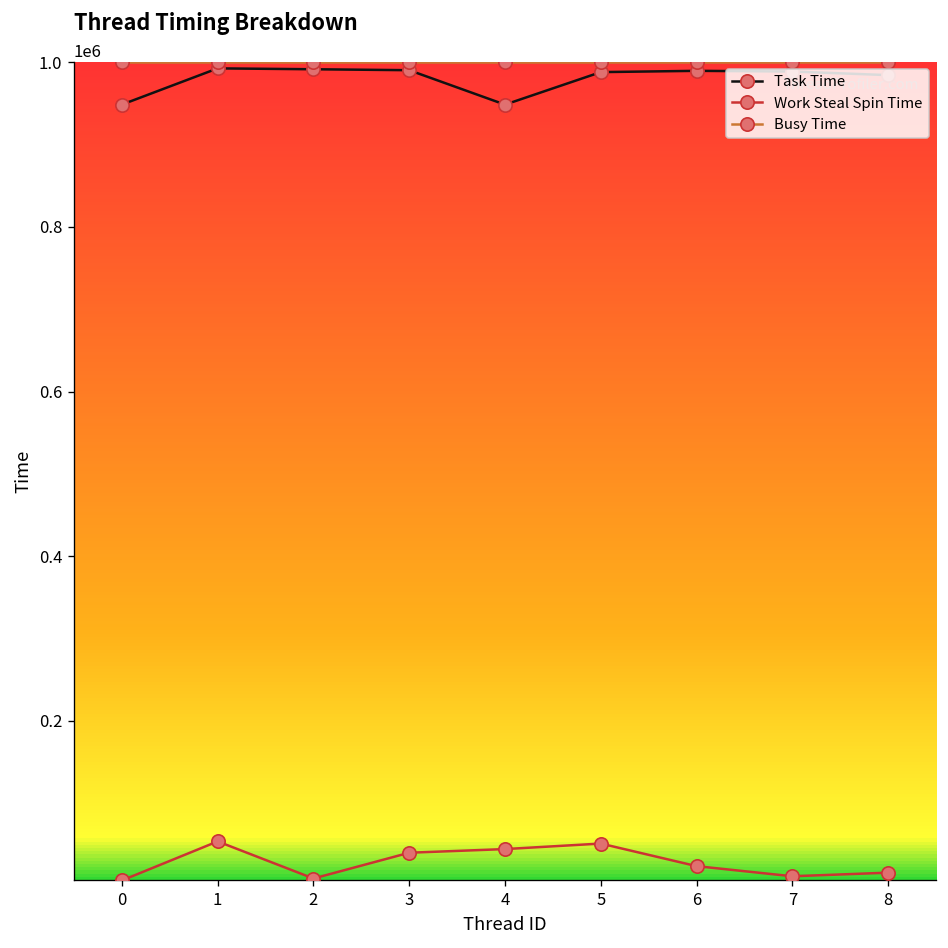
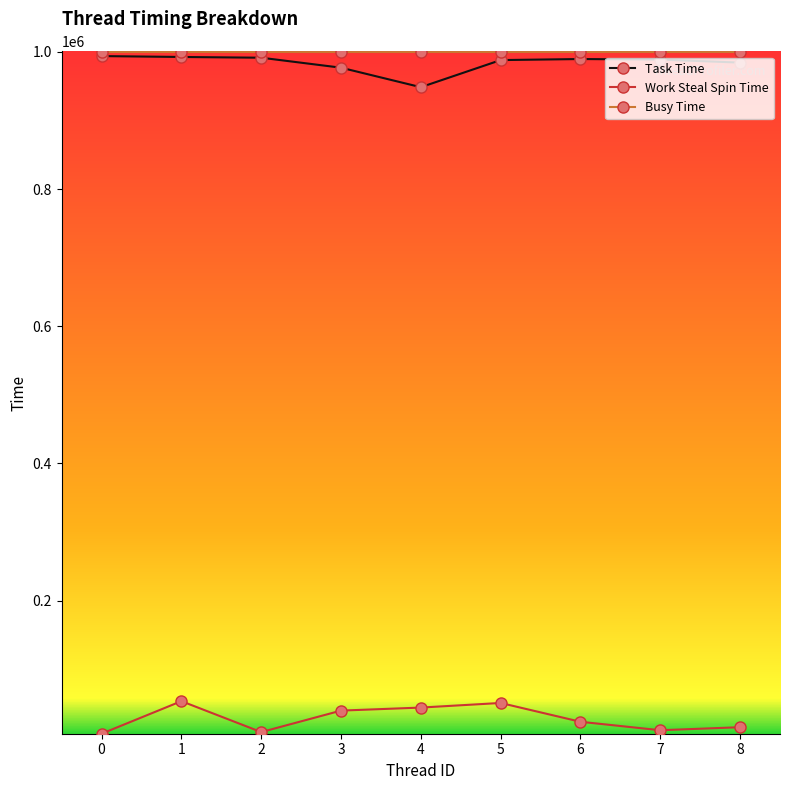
Task Time, 0: 950000 -> 990000
Task Time, 3: 990000 -> 980000
